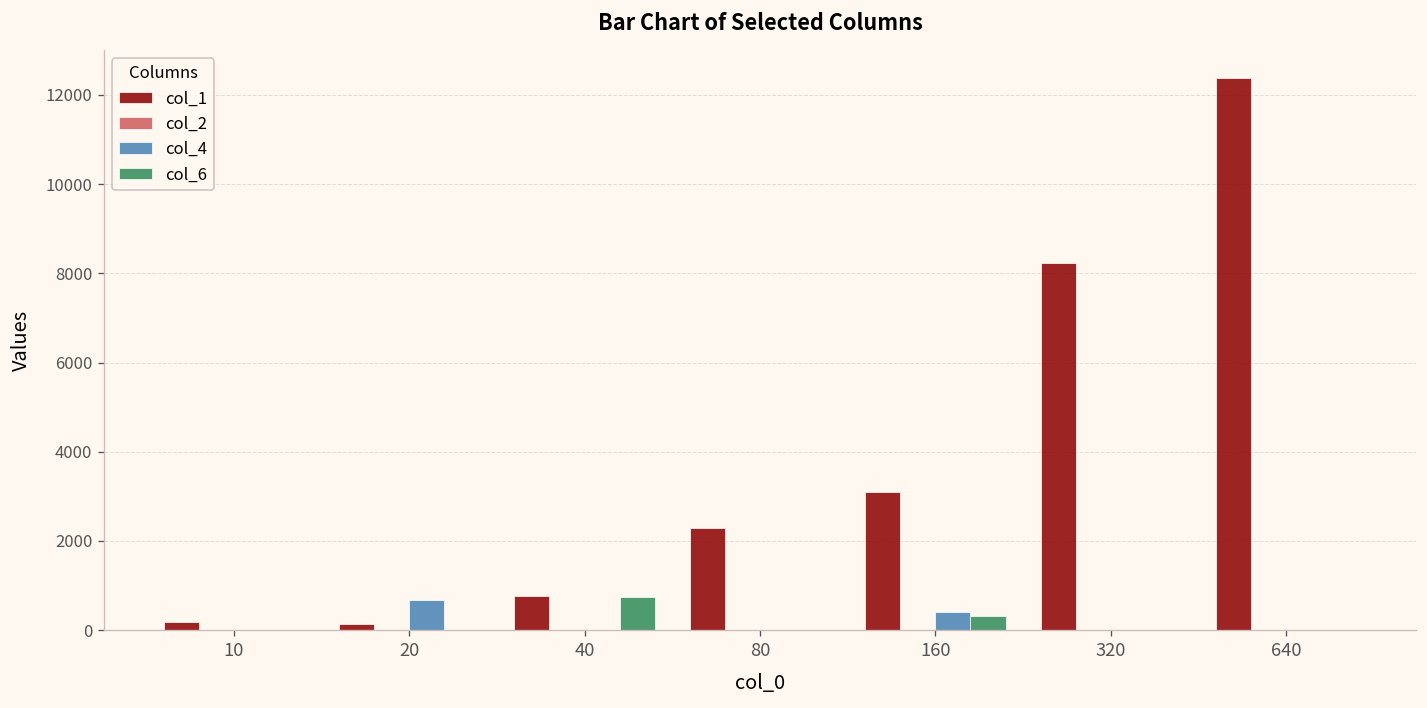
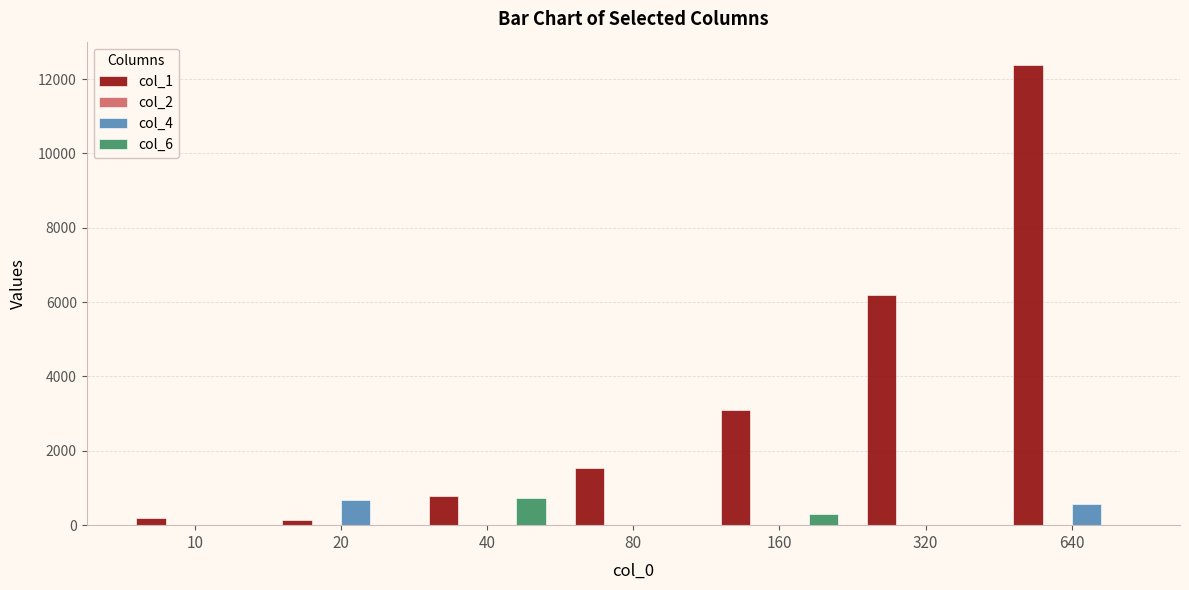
col_1, 80: 2300 -> 1500
col_4, 160: 400 -> 0
col_1, 320: 8200 -> 6200
col_4, 640: 0 -> 600
